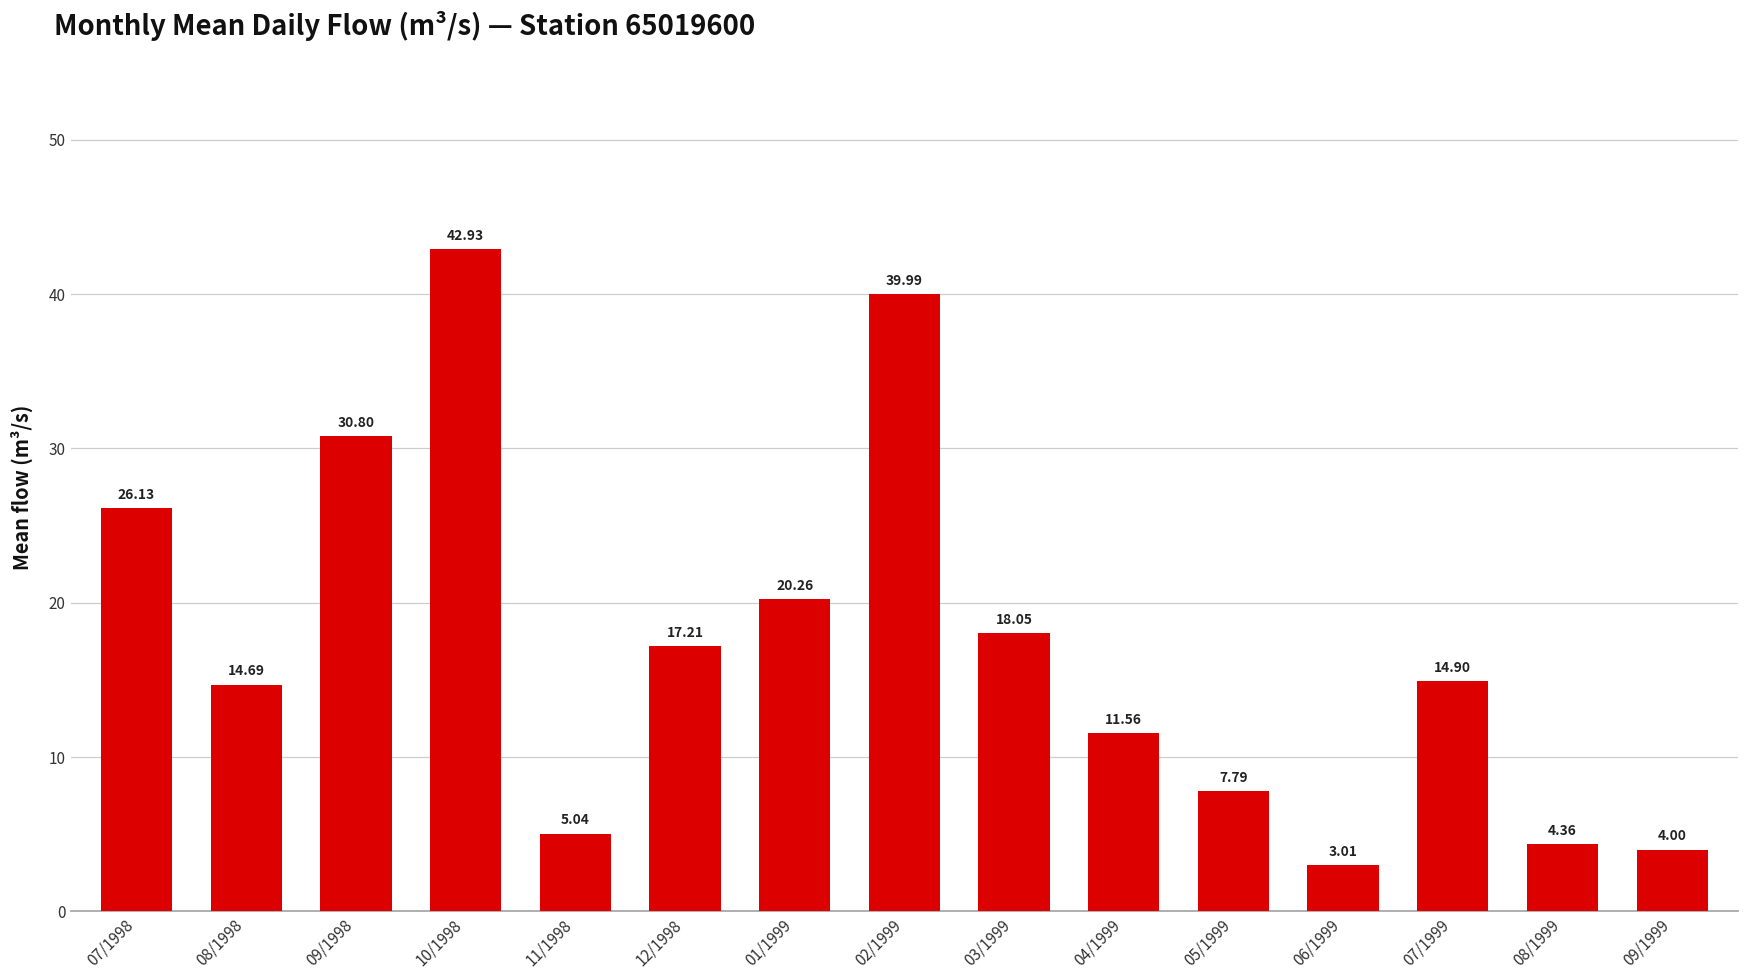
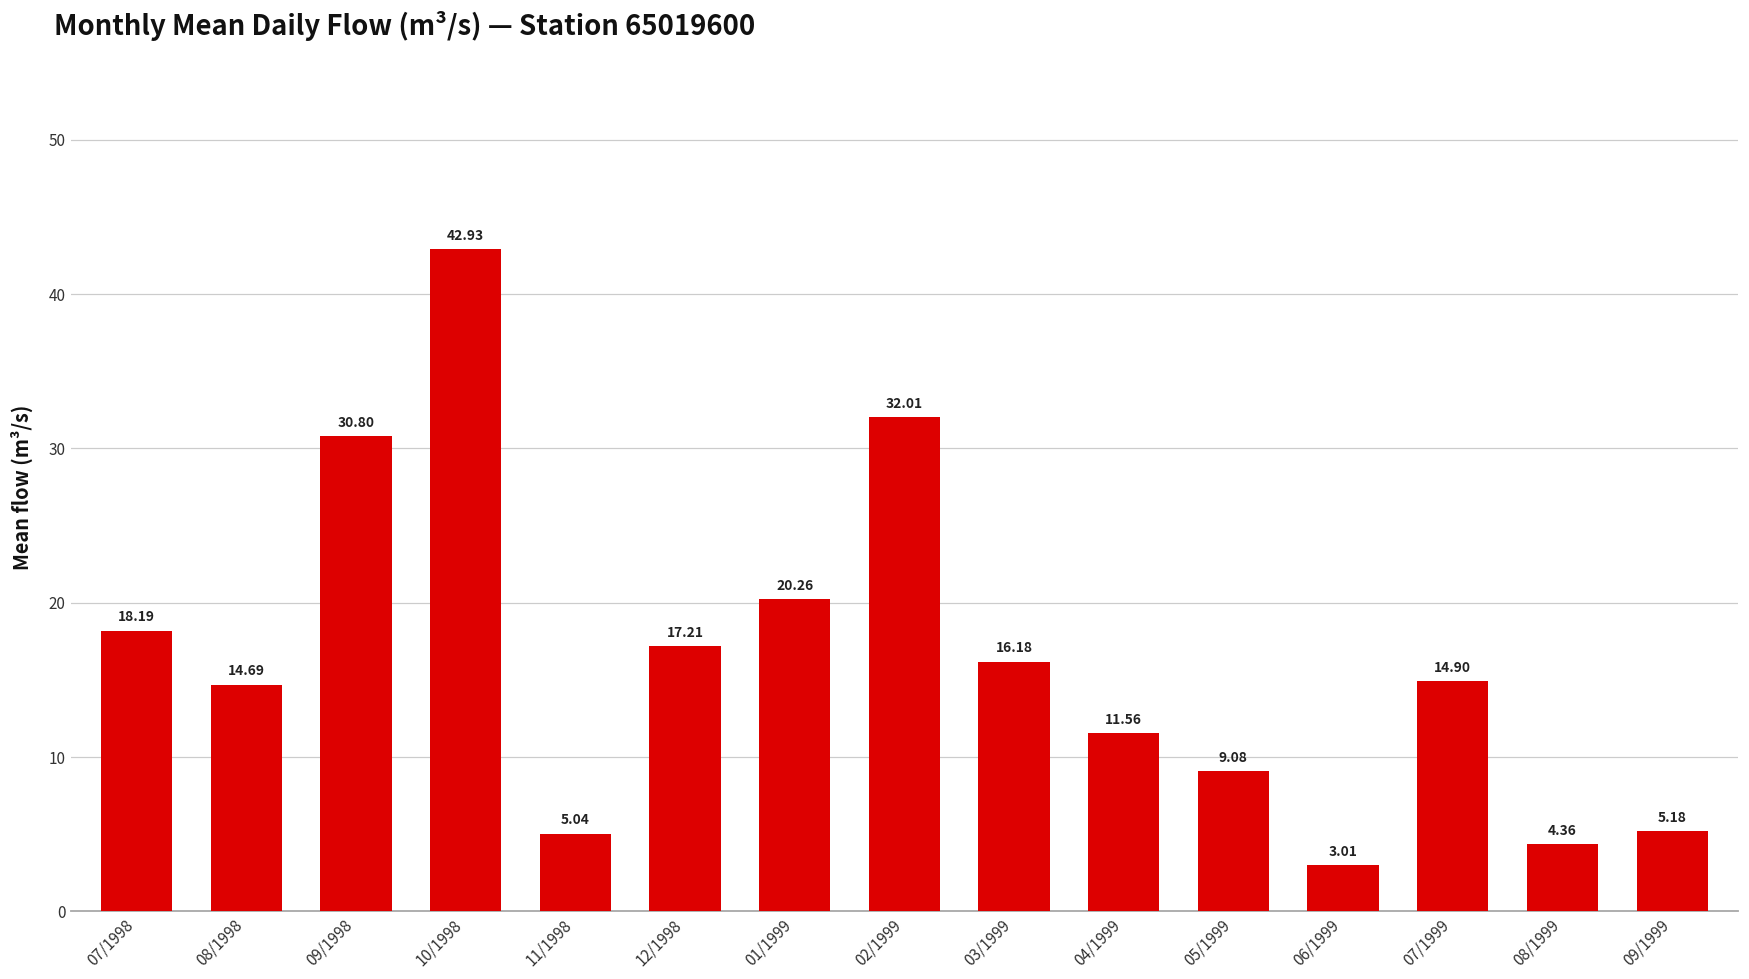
07/1998: 26.13 -> 18.19
02/1999: 39.99 -> 32.01
03/1999: 18.05 -> 16.18
05/1999: 7.79 -> 9.08
09/1999: 4.00 -> 5.18
